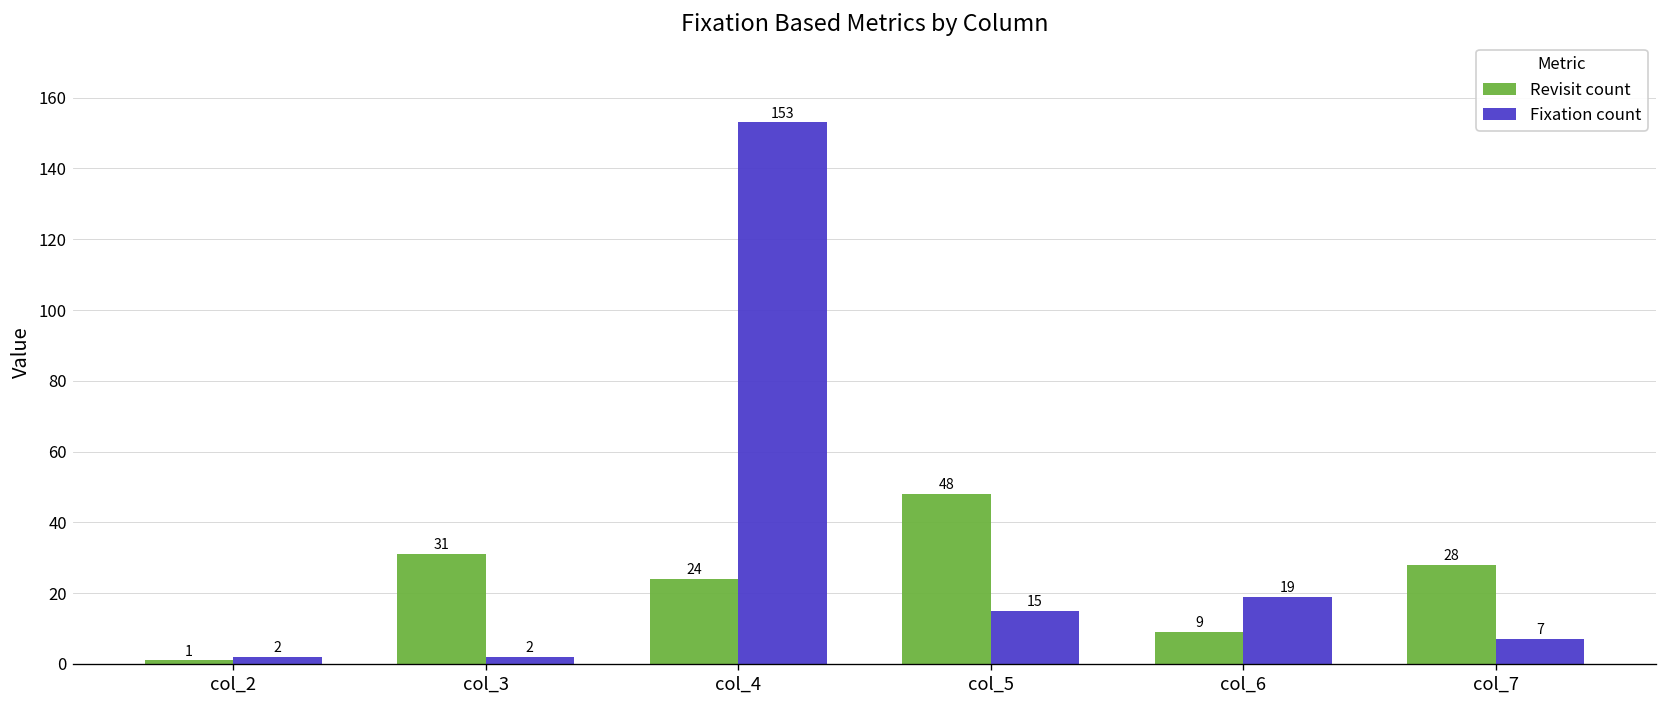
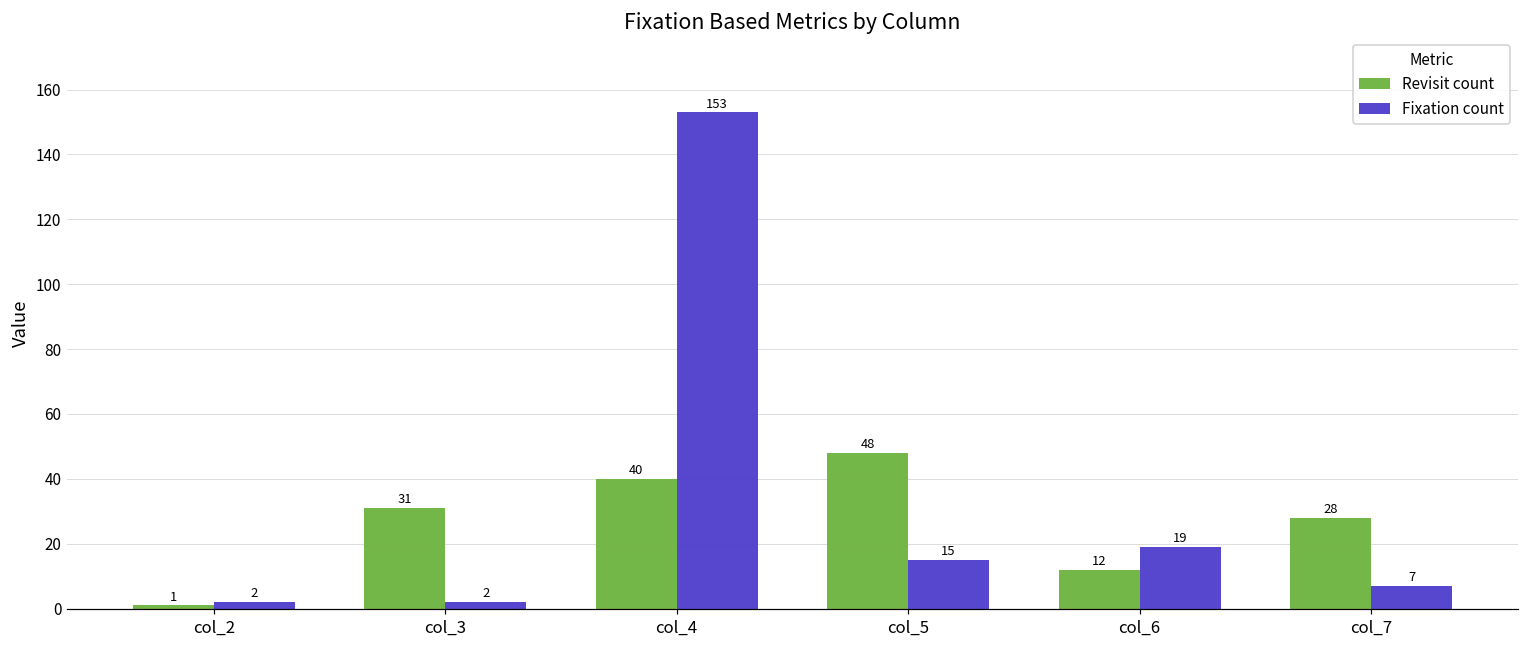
Revisit count, col_4: 24 -> 40
Revisit count, col_6: 9 -> 12
